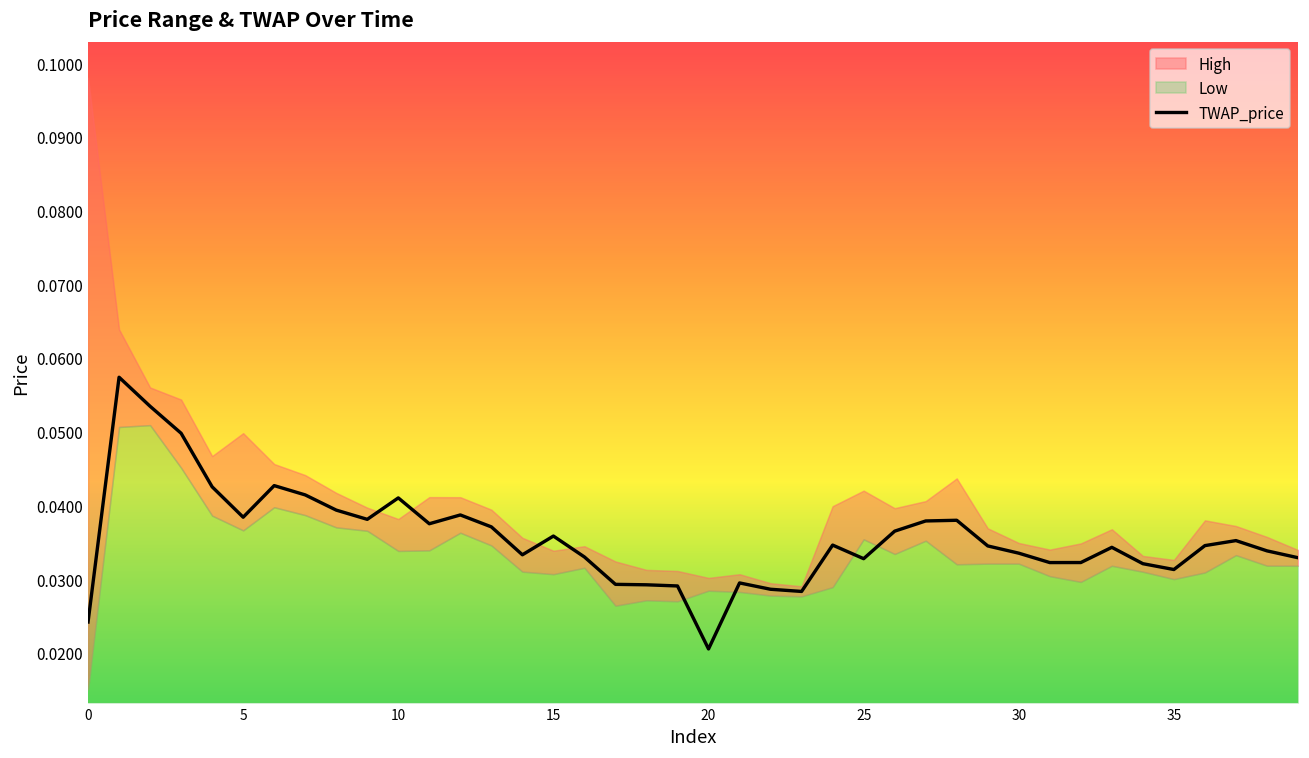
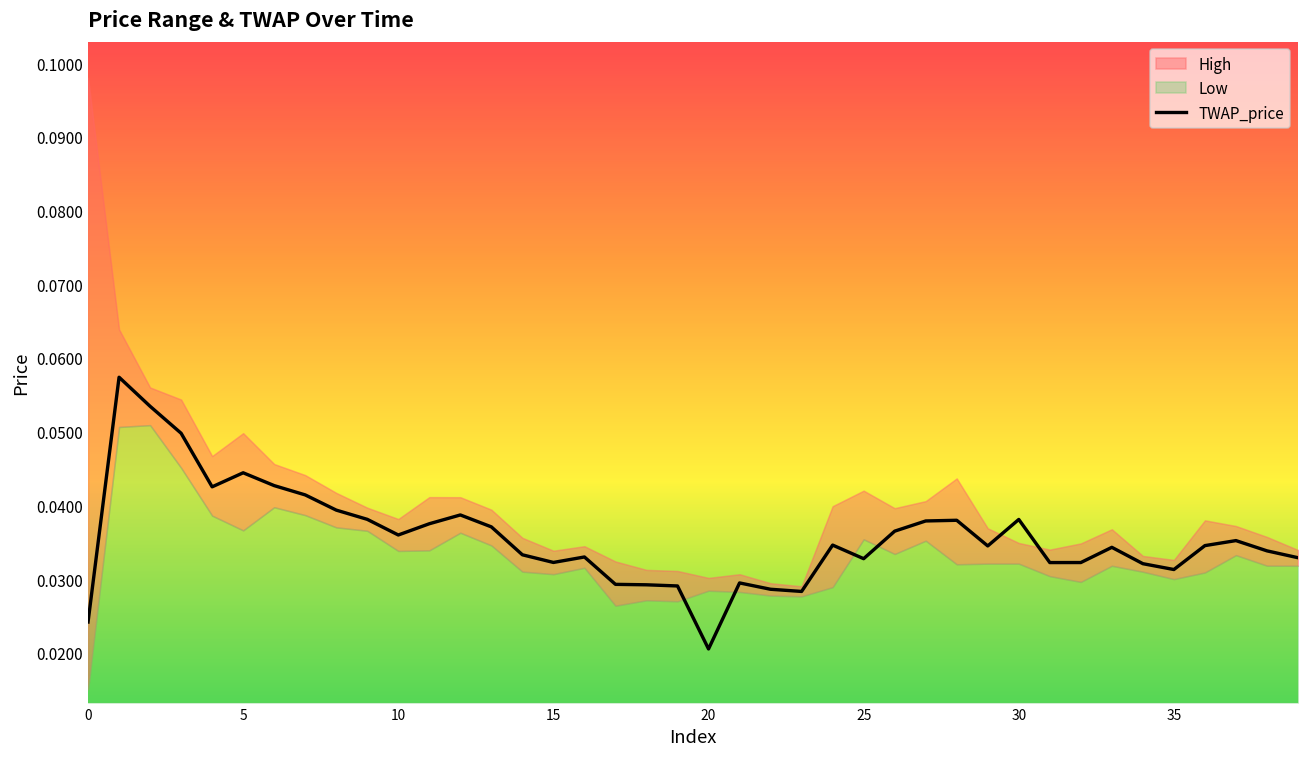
TWAP_price, 5: 0.038 -> 0.044
TWAP_price, 10: 0.041 -> 0.036
TWAP_price, 15: 0.036 -> 0.032
TWAP_price, 30: 0.034 -> 0.038
